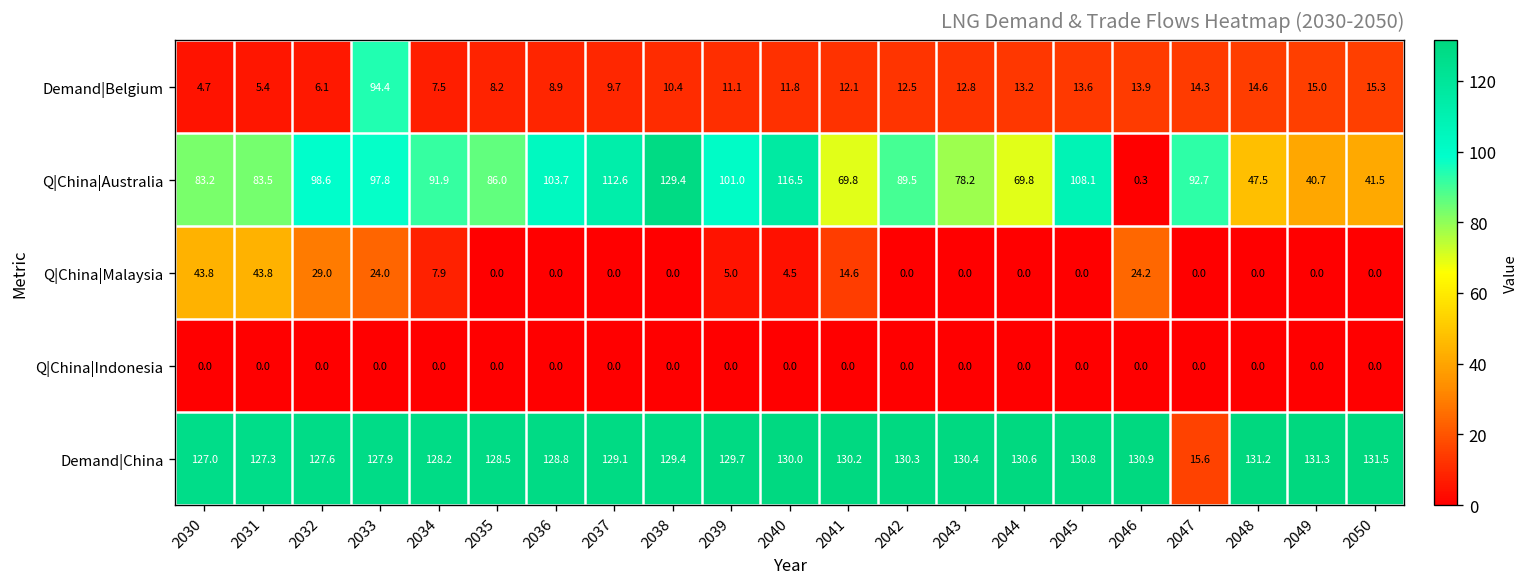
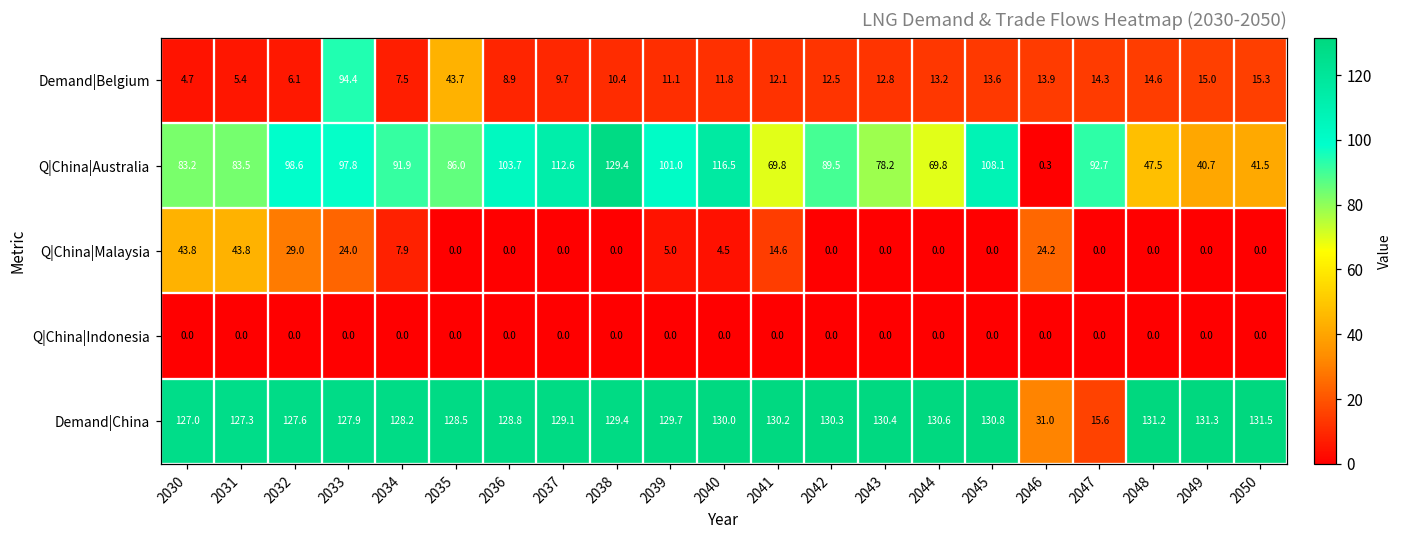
Demand|Belgium, 2035: 8.2 -> 43.7
Demand|China, 2046: 130.9 -> 31.0
